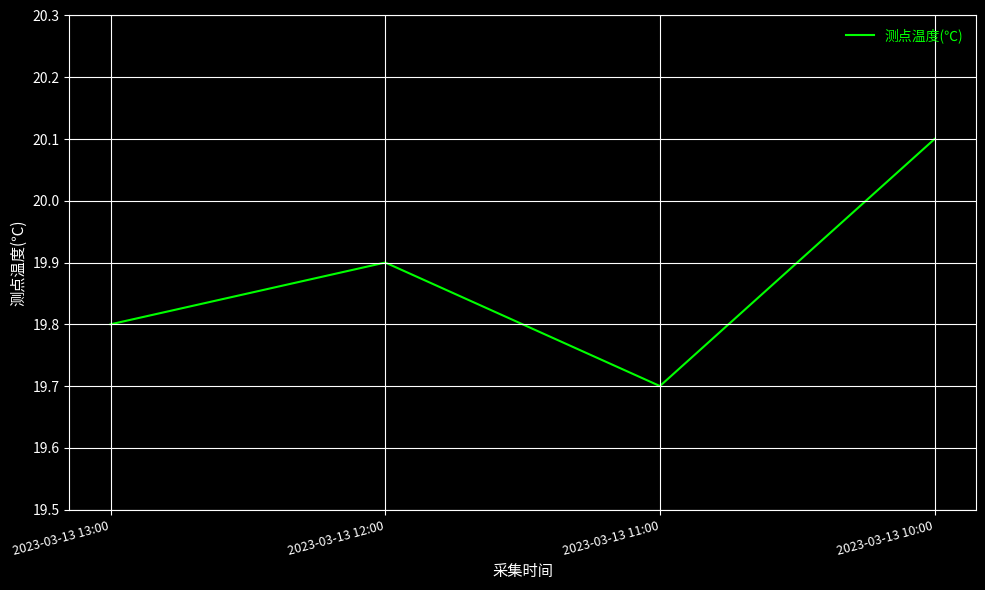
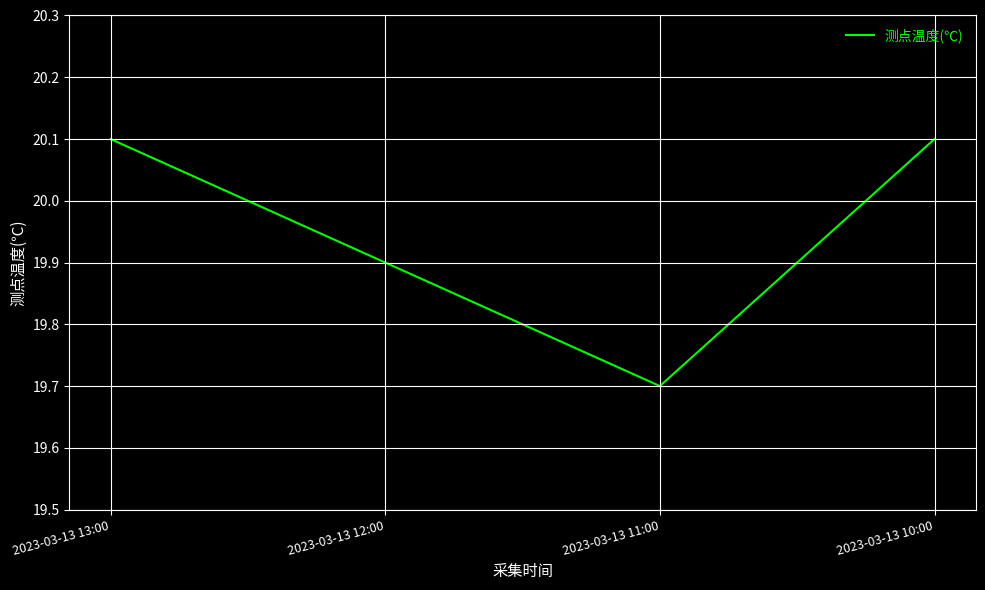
2023-03-13 13:00: 19.8 -> 20.1
